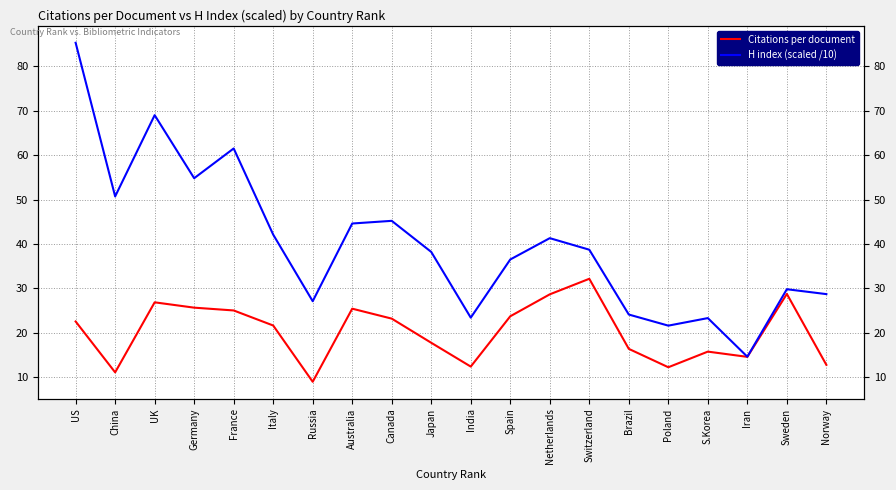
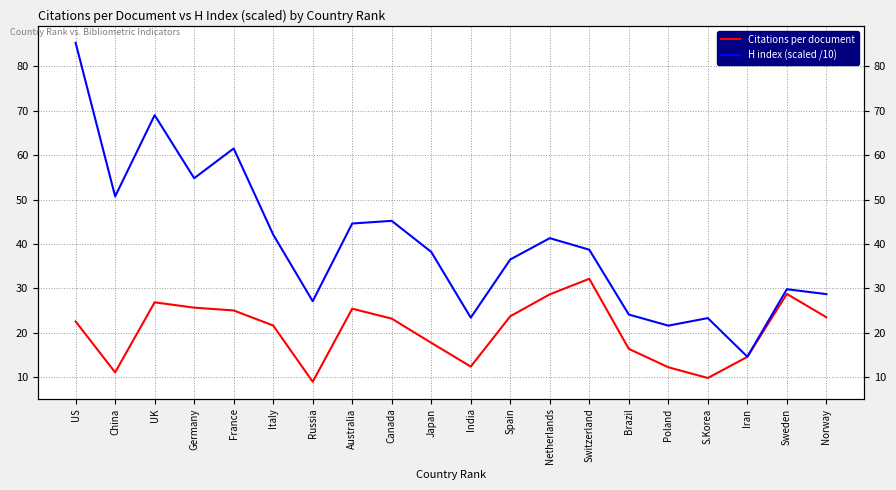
Citations per document, S.Korea: 16 -> 10
Citations per document, Norway: 13 -> 23
